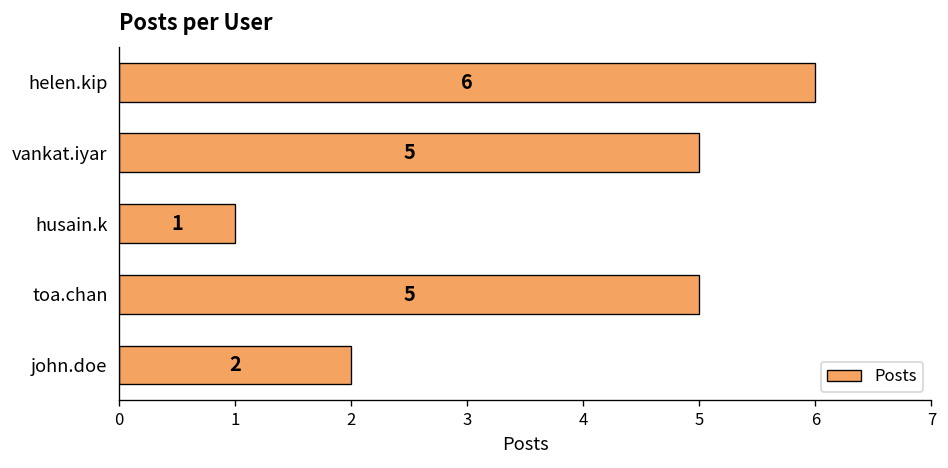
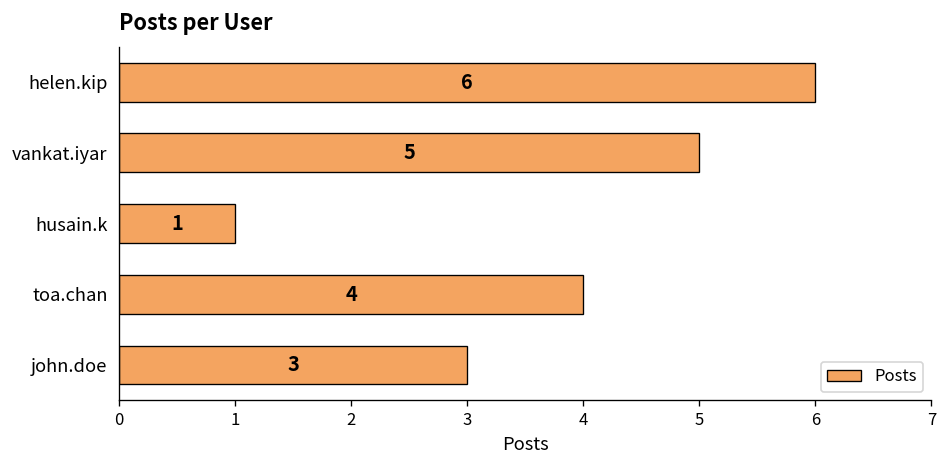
toa.chan: 5 -> 4
john.doe: 2 -> 3
